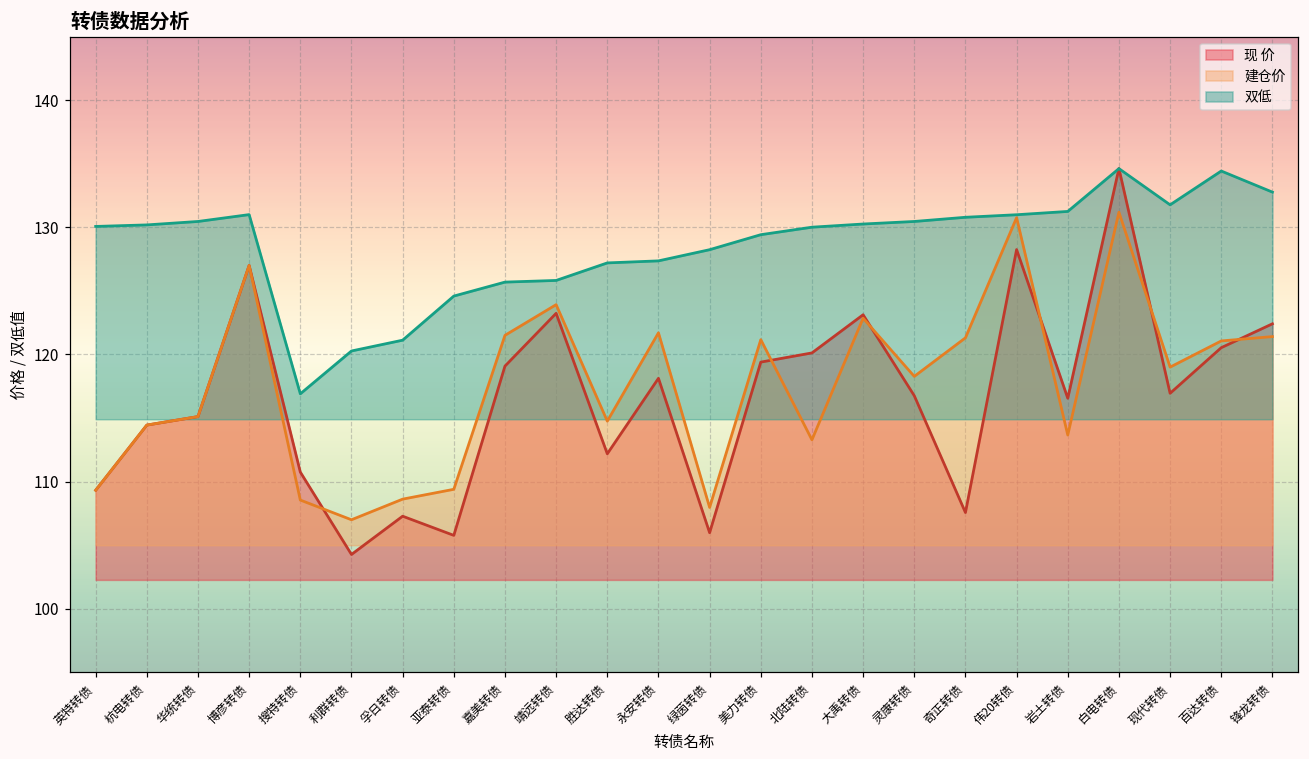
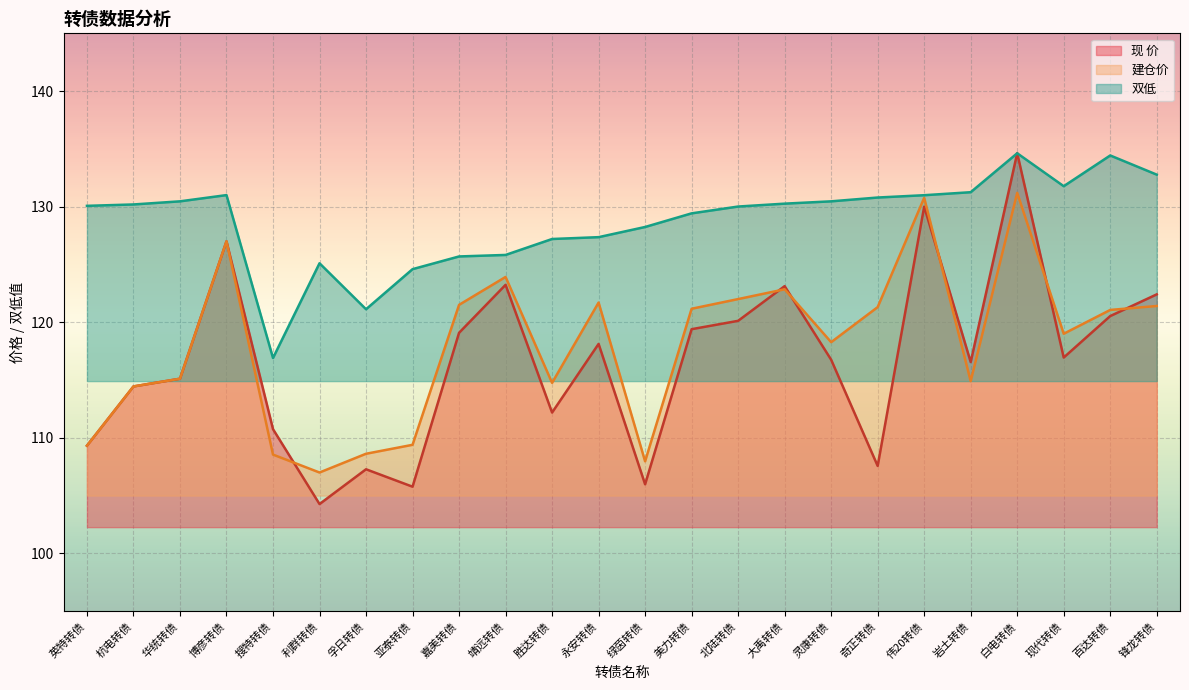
双低, 利群转债: 120.3 -> 125.1
建仓价, 北陆转债: 113.3 -> 122.0
现 价, 伟20转债: 128.3 -> 130.0
建仓价, 岩土转债: 113.7 -> 114.9
